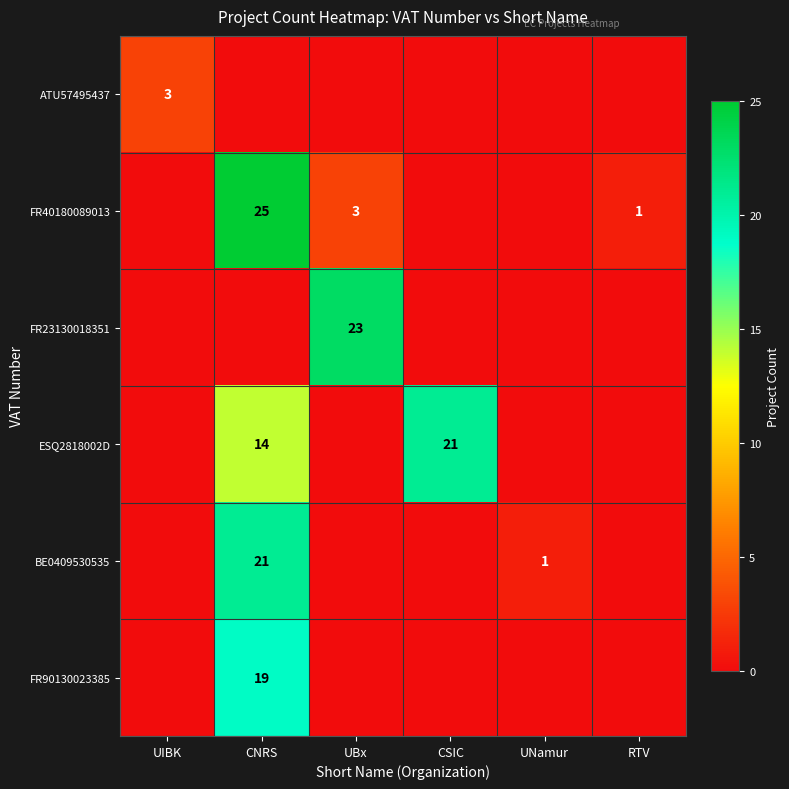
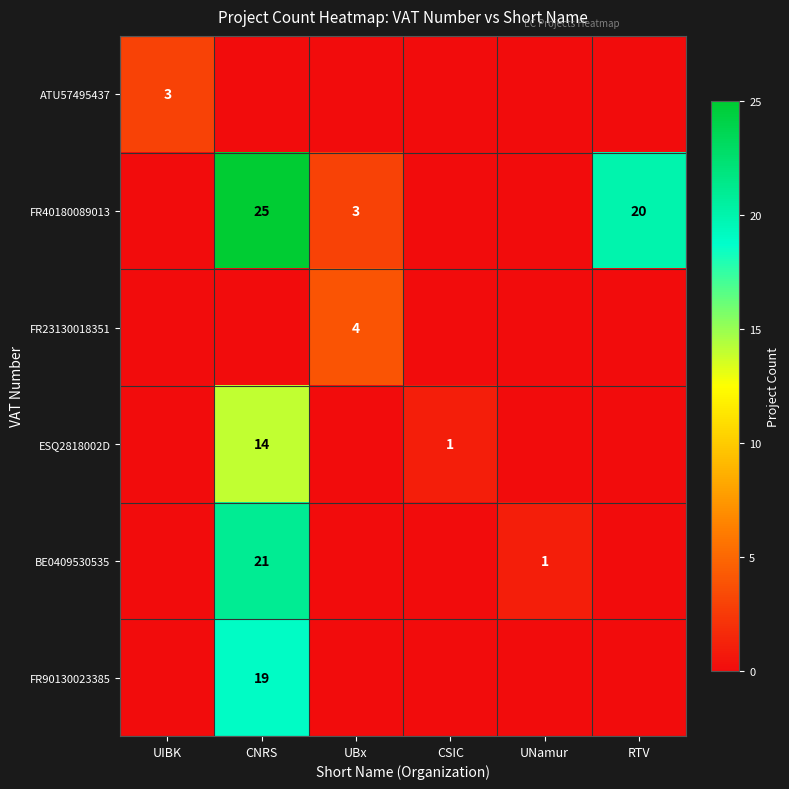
FR40180089013, RTV: 1 -> 20
FR23130018351, UBx: 23 -> 4
ESQ2818002D, CSIC: 21 -> 1
